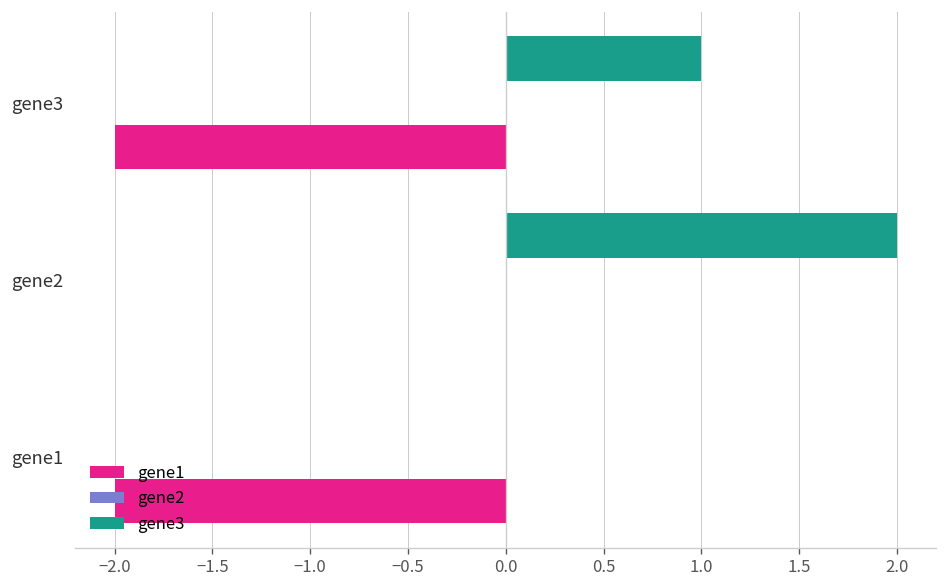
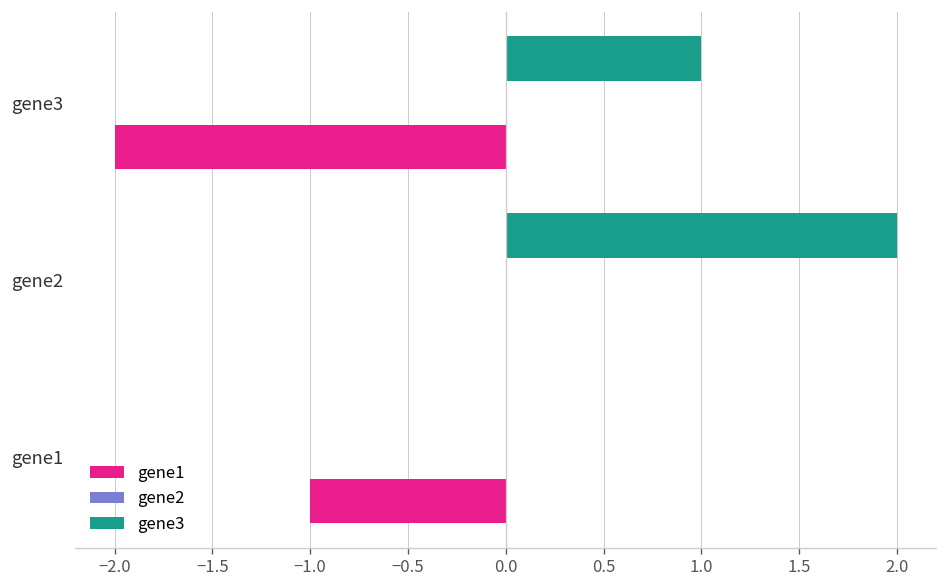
gene1, gene1: -2 -> -1
